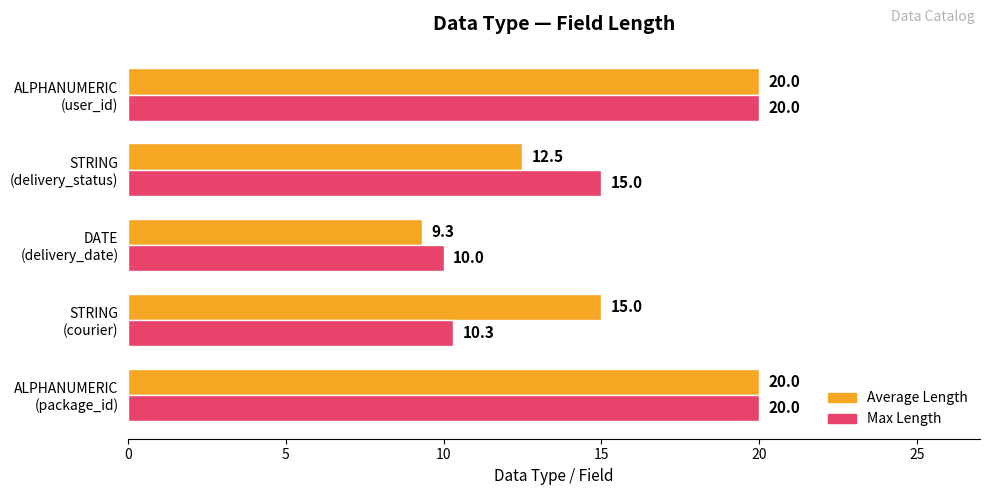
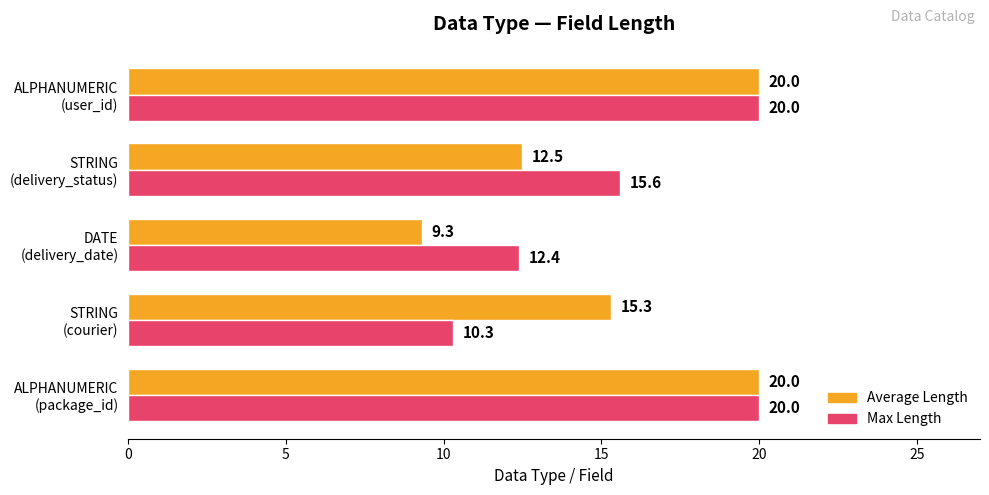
Max Length, STRING (delivery_status): 15.0 -> 15.6
Max Length, DATE (delivery_date): 10.0 -> 12.4
Average Length, STRING (courier): 15.0 -> 15.3
